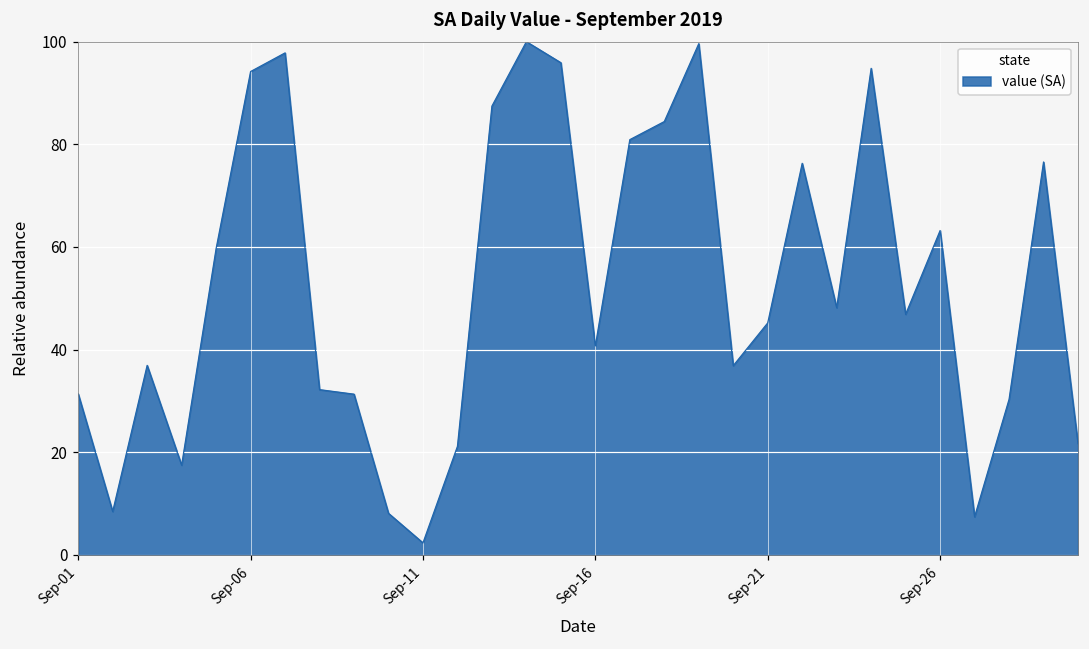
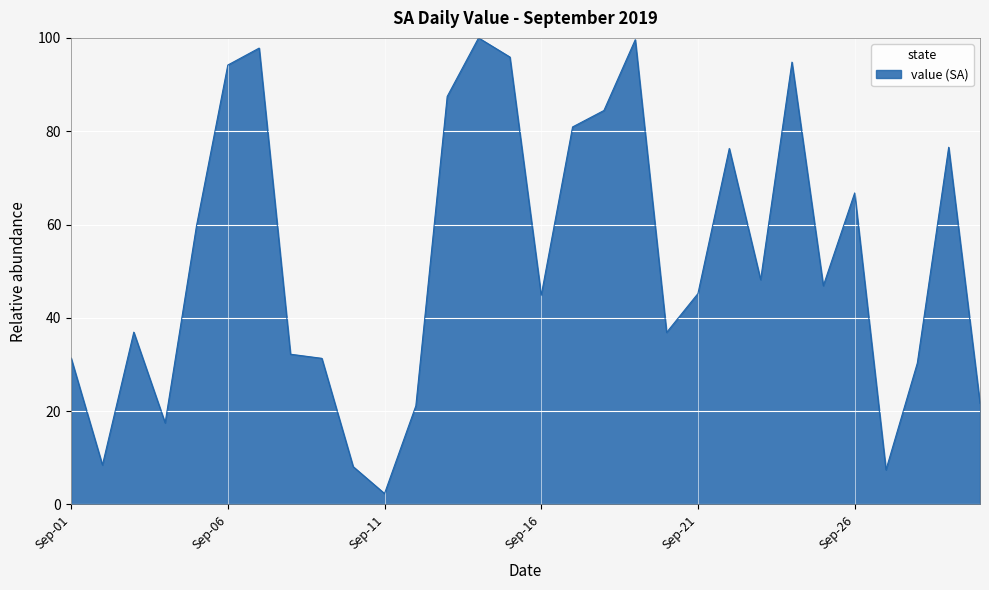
Sep-16: 41 -> 45
Sep-26: 63 -> 67
